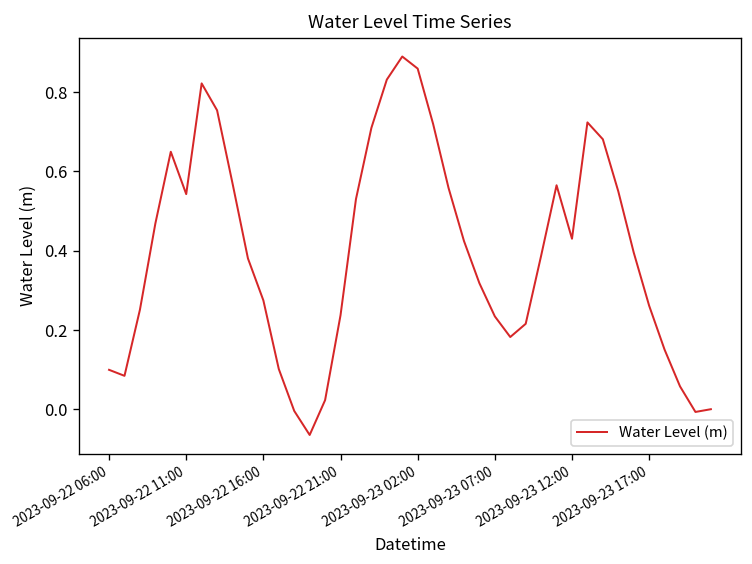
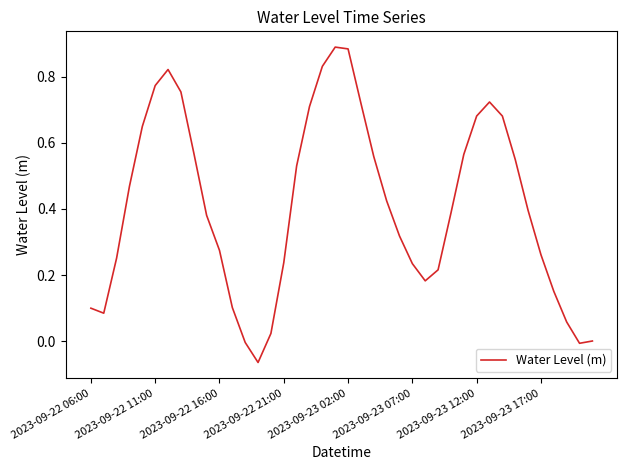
2023-09-22 11:00: 0.54 -> 0.77
2023-09-23 02:00: 0.86 -> 0.88
2023-09-23 12:00: 0.43 -> 0.68
